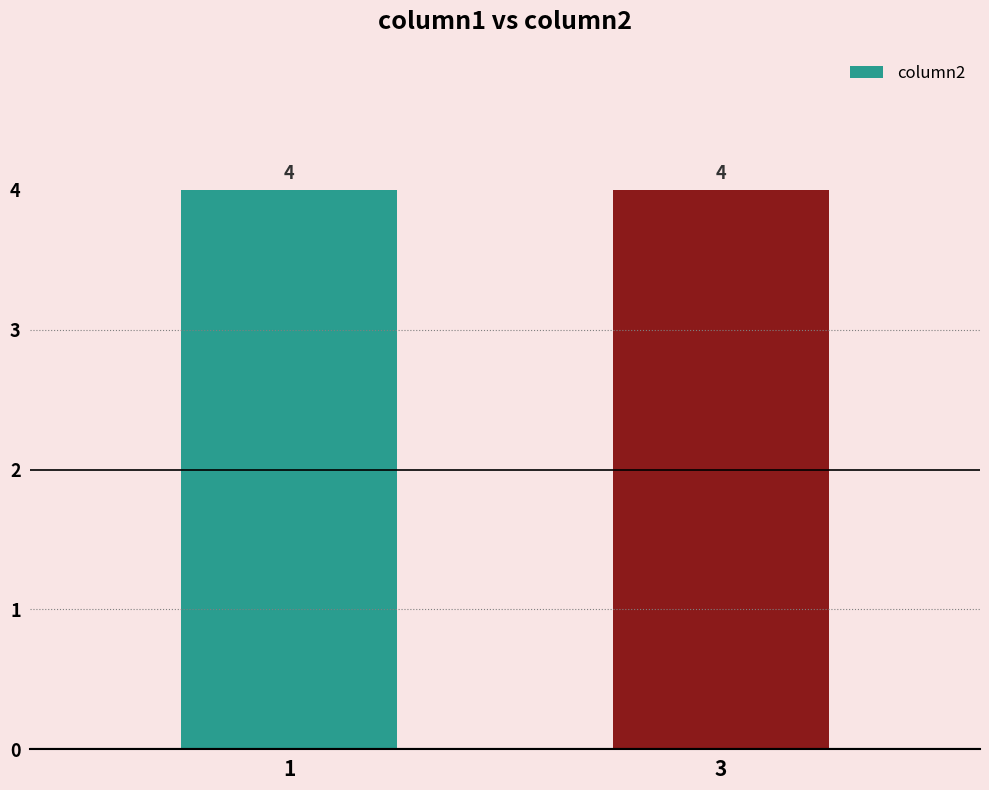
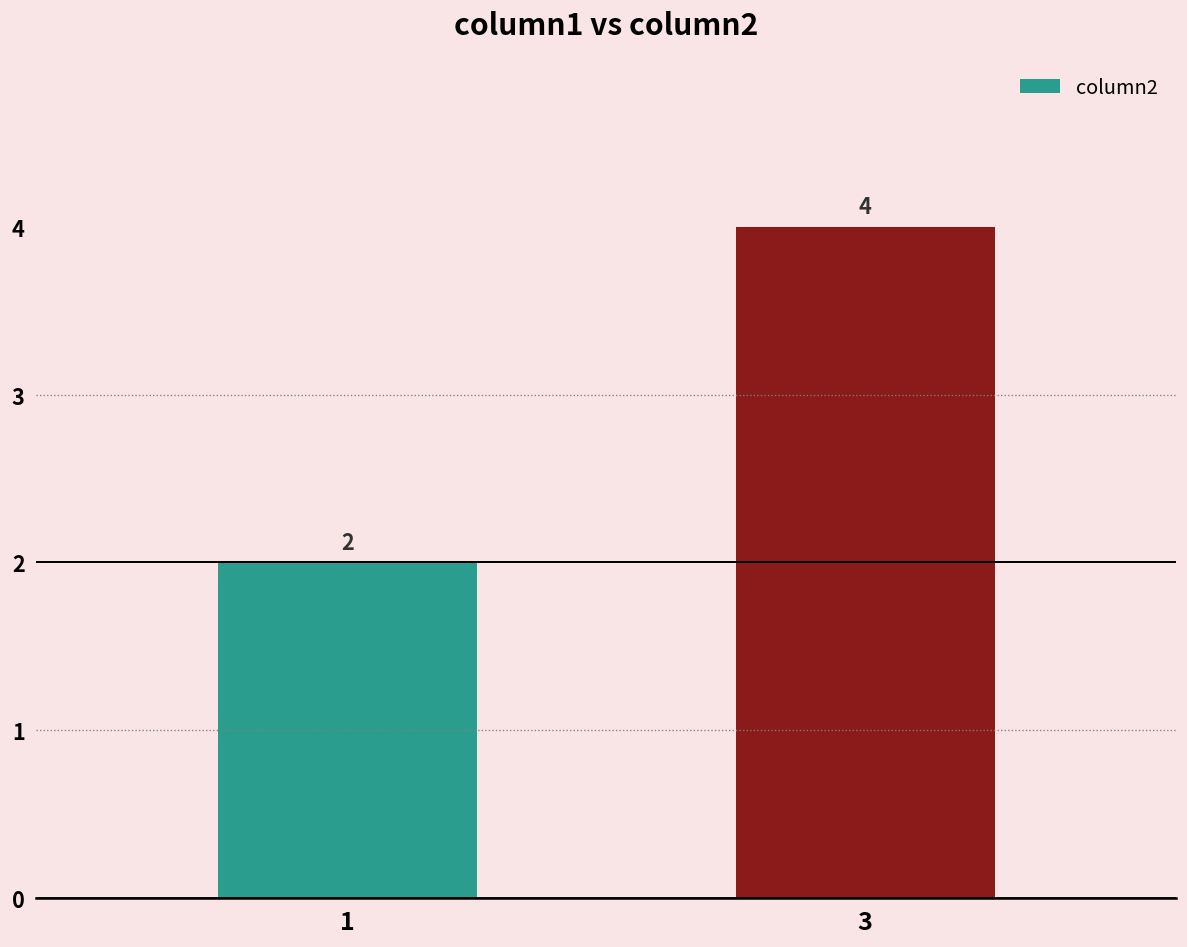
1: 4 -> 2
